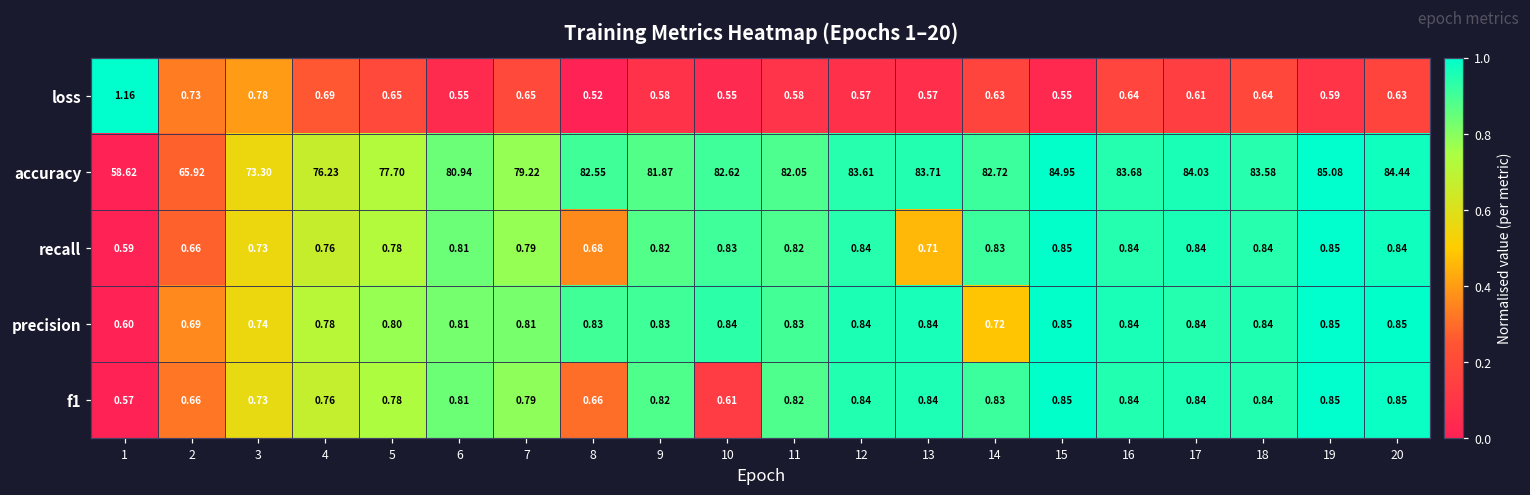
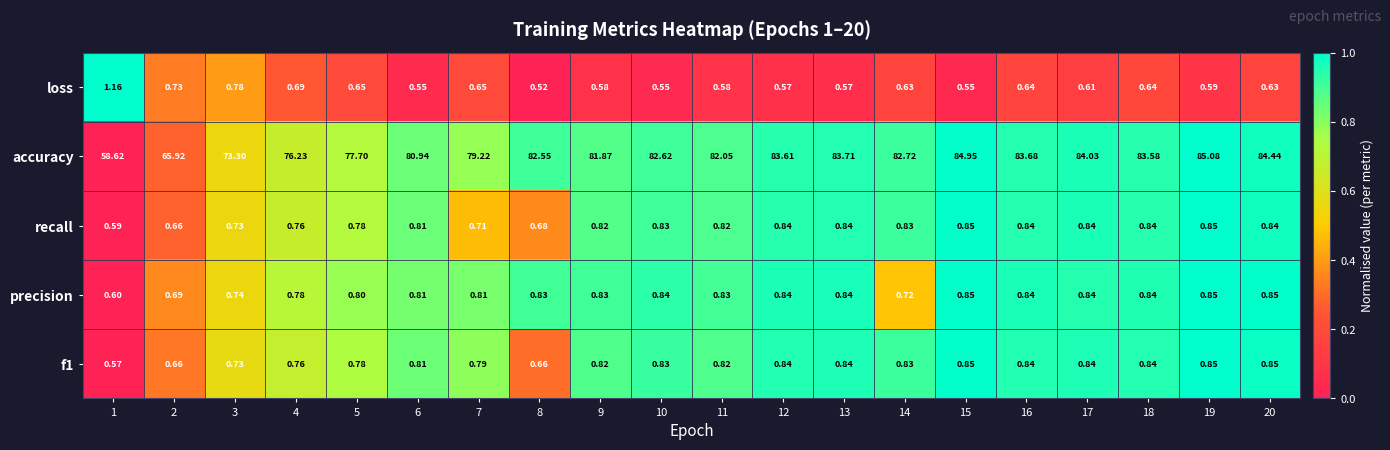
recall, 7: 0.79 -> 0.71
recall, 13: 0.71 -> 0.84
f1, 10: 0.61 -> 0.83
